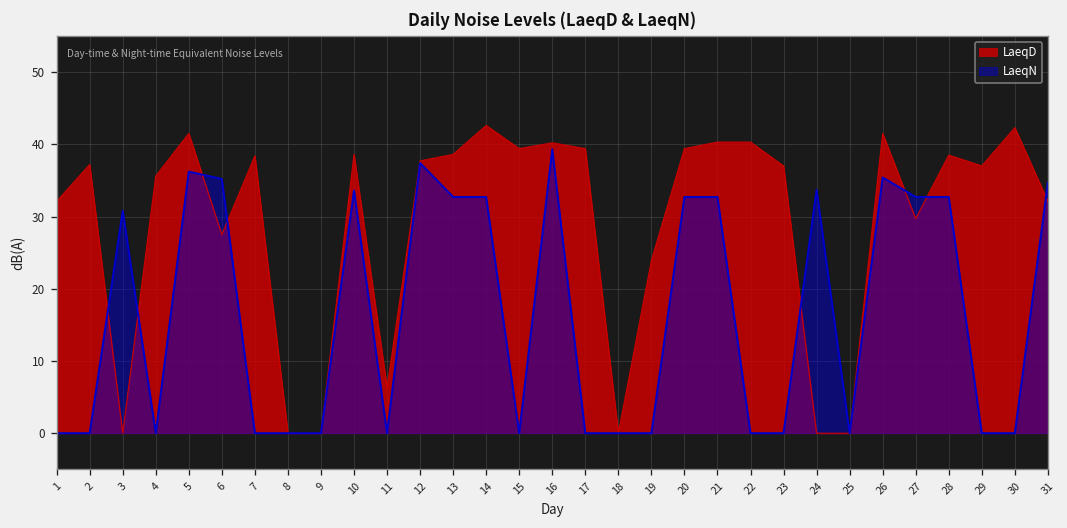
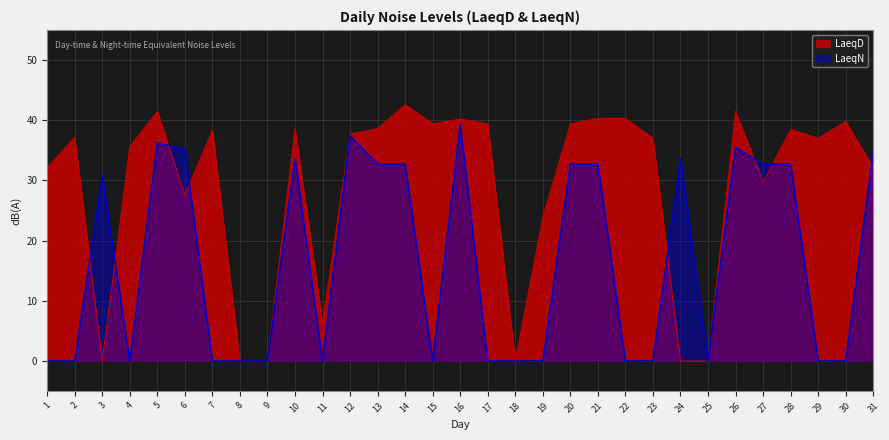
LaeqD, 30: 42 -> 40
